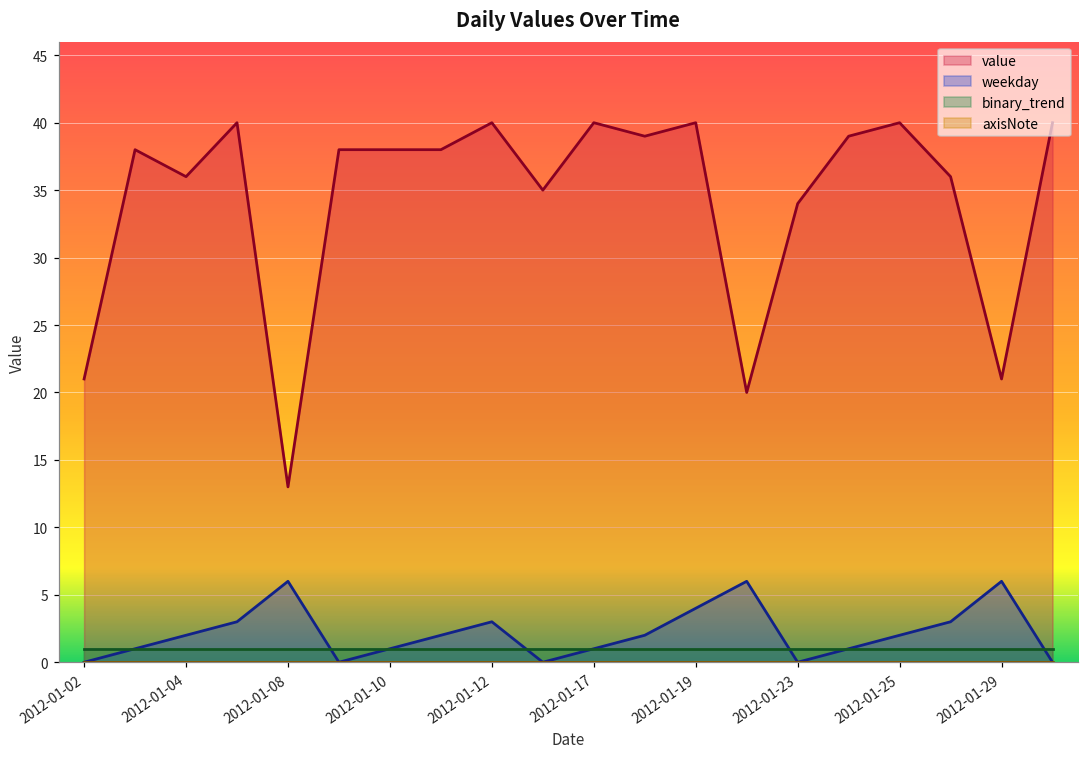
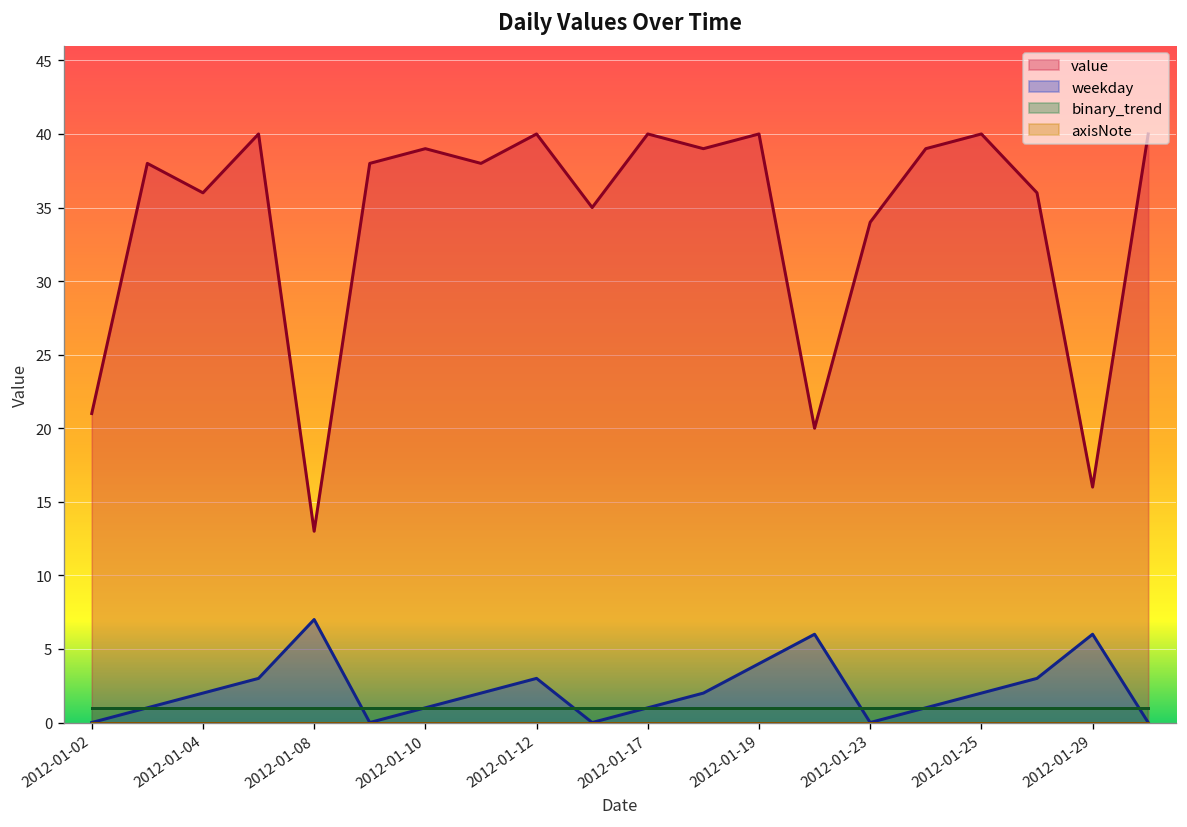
weekday, 2012-01-08: 6 -> 7
value, 2012-01-10: 38 -> 39
value, 2012-01-29: 21 -> 16
